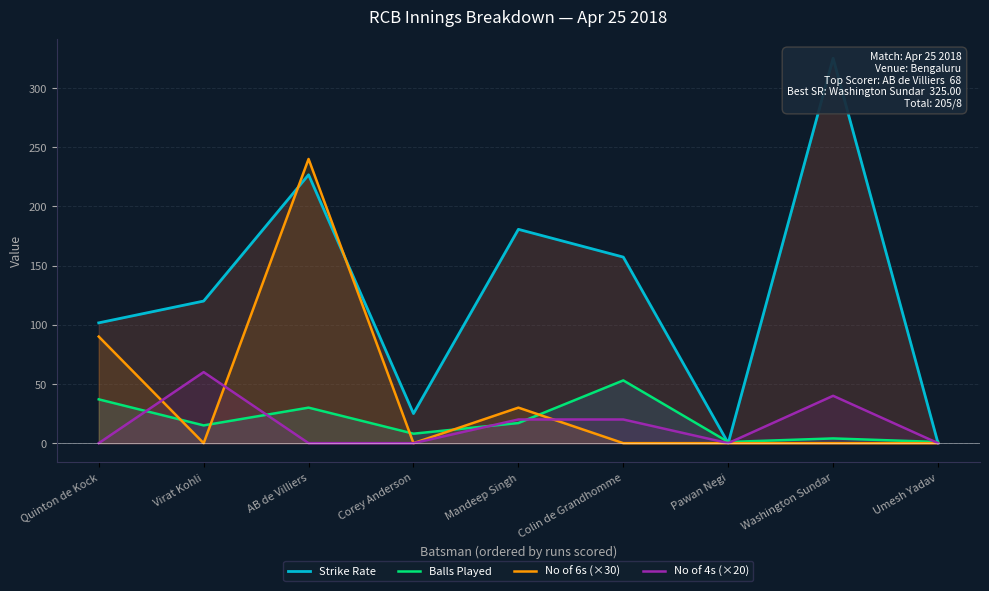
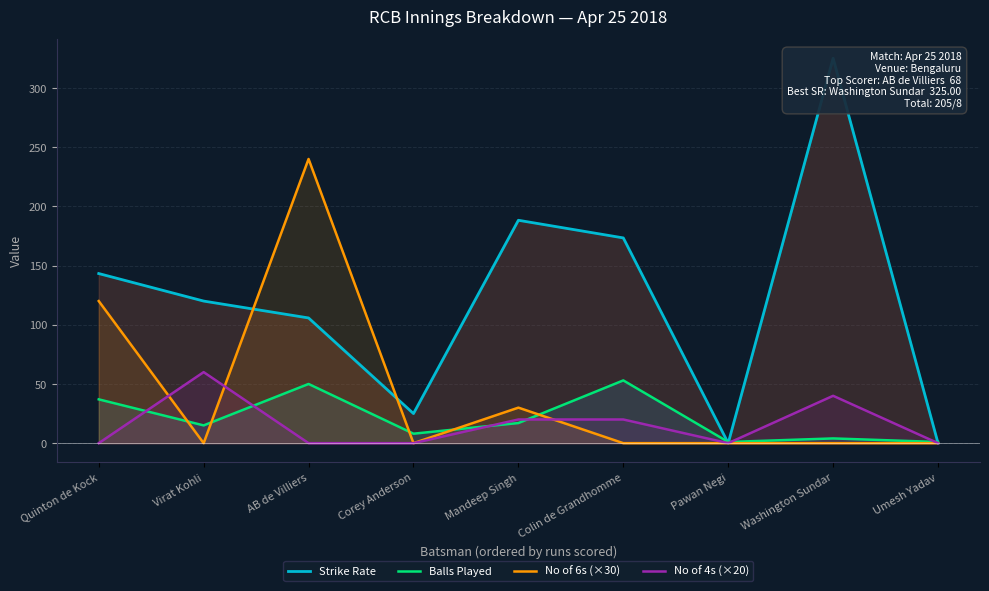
Strike Rate, Quinton de Kock: 102 -> 143
No of 6s (×30), Quinton de Kock: 90 -> 120
Strike Rate, AB de Villiers: 227 -> 106
Balls Played, AB de Villiers: 30 -> 50
Strike Rate, Mandeep Singh: 181 -> 188
Strike Rate, Colin de Grandhomme: 157 -> 173
